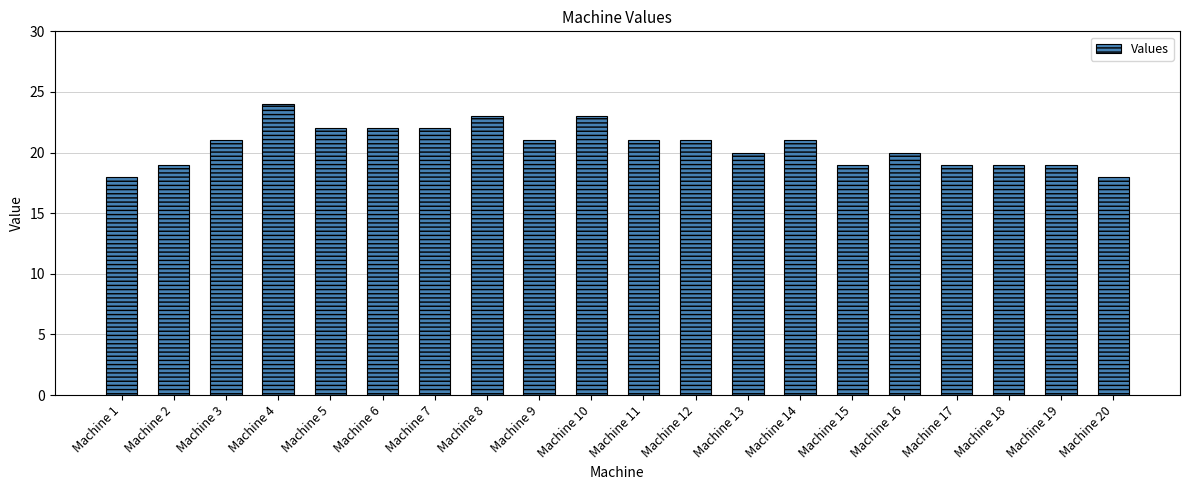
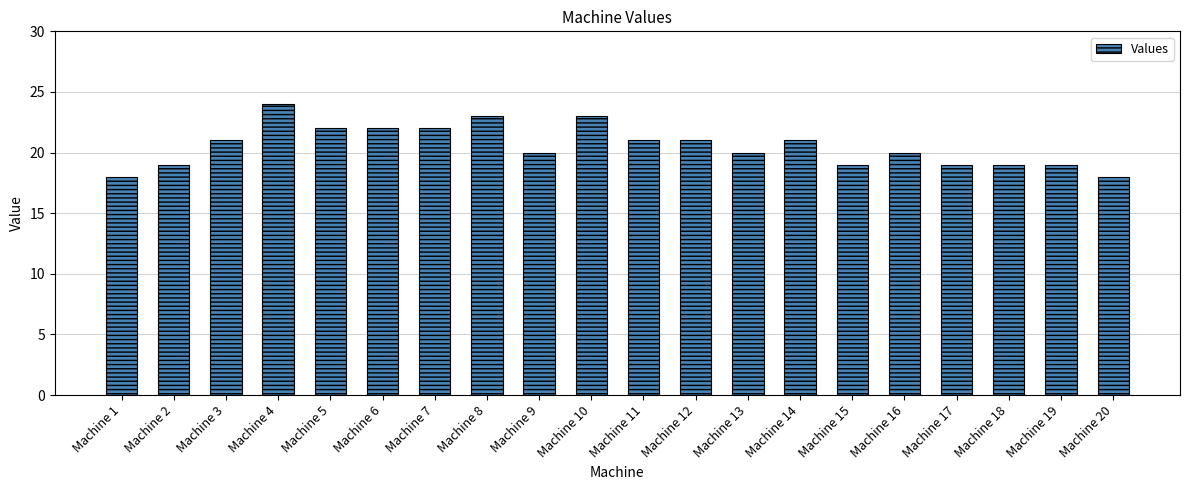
Machine 9: 21 -> 20
